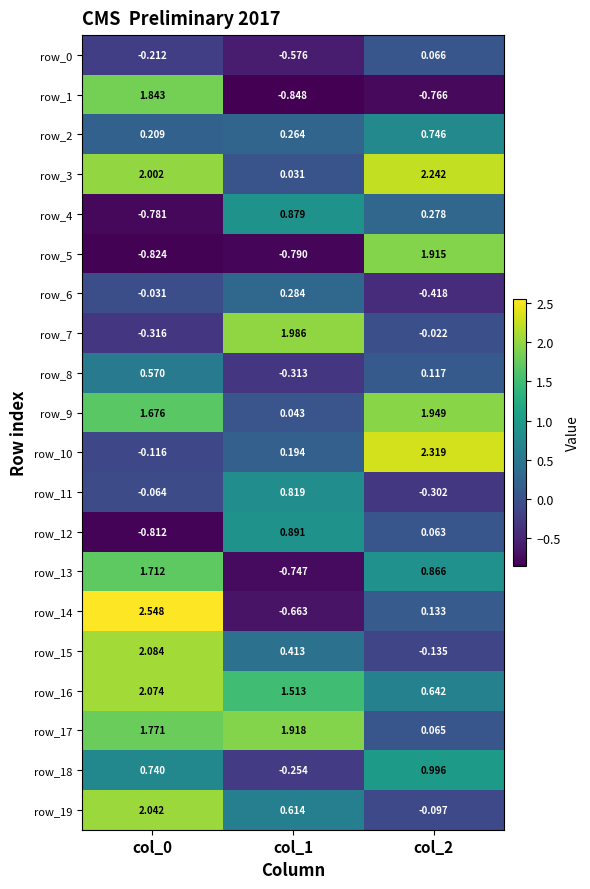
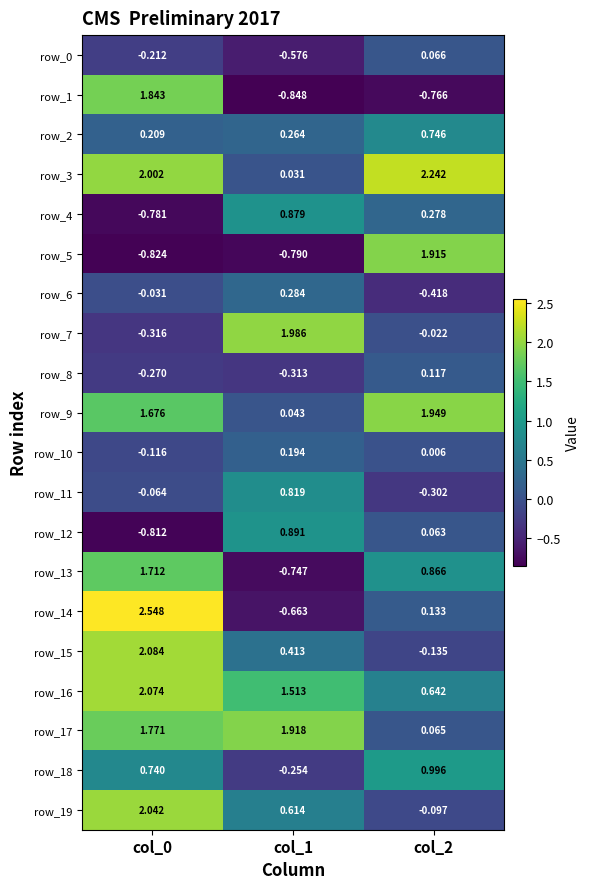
row_8, col_0: 0.570 -> -0.270
row_10, col_2: 2.319 -> 0.006
